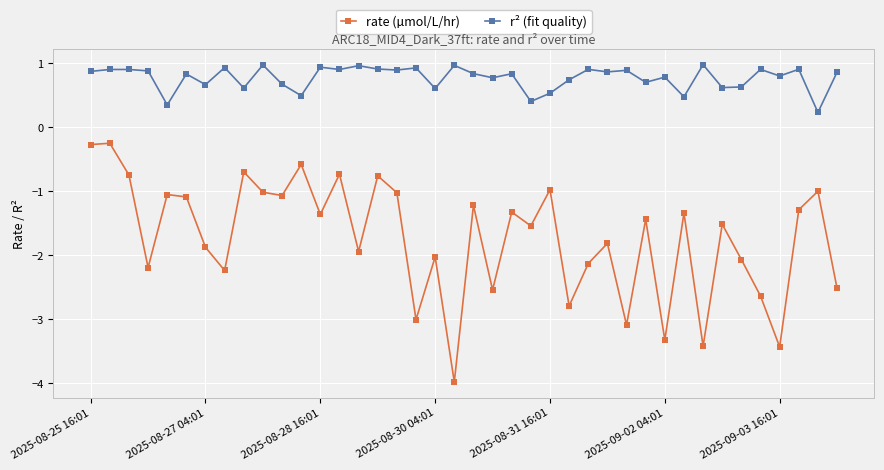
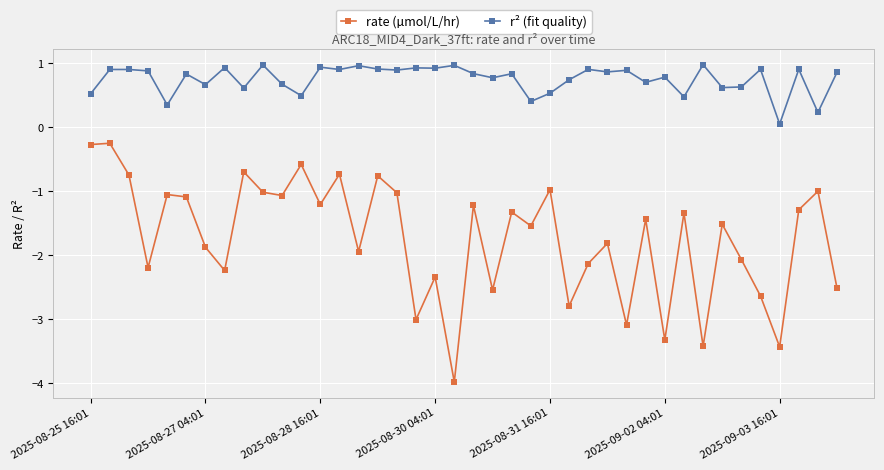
r² (fit quality), 2025-08-25 16:01: 0.9 -> 0.5
rate (µmol/L/hr), 2025-08-28 16:01: -1.4 -> -1.2
rate (µmol/L/hr), 2025-08-30 04:01: -2.0 -> -2.3
r² (fit quality), 2025-08-30 04:01: 0.6 -> 0.9
r² (fit quality), 2025-09-03 16:01: 0.8 -> 0.1
